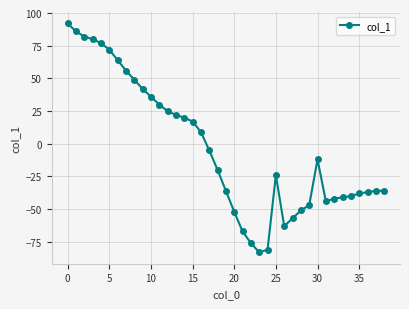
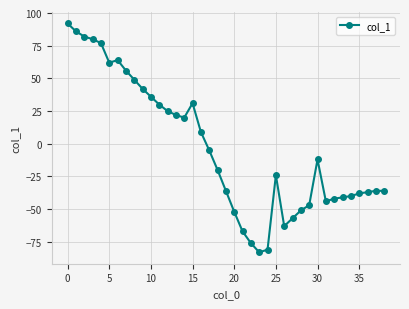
5: 72 -> 62
15: 17 -> 31
